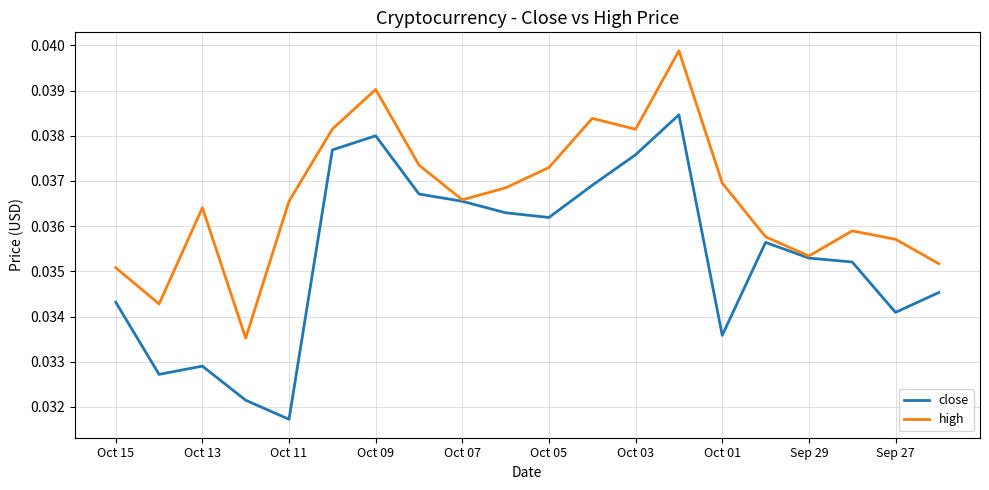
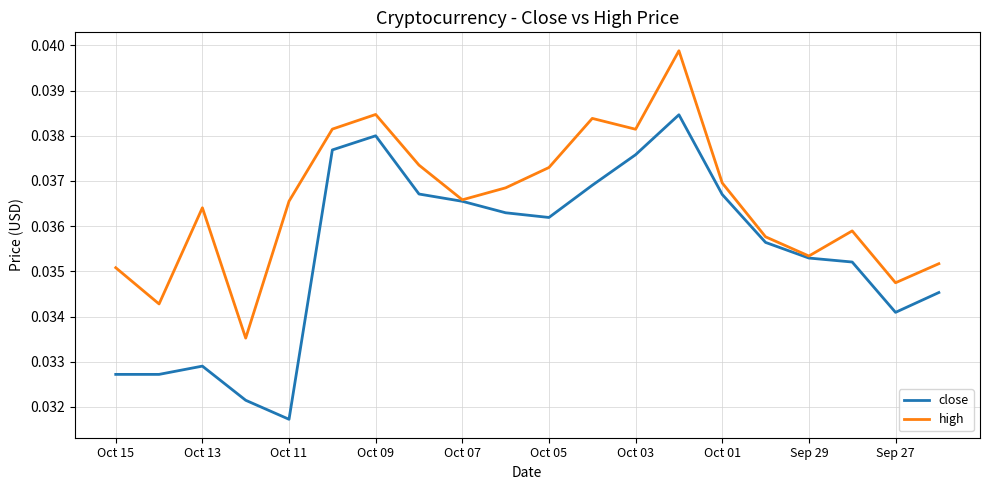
close, Oct 15: 0.0343 -> 0.0327
high, Oct 09: 0.0390 -> 0.0385
close, Oct 01: 0.0336 -> 0.0367
high, Sep 27: 0.0357 -> 0.0347
